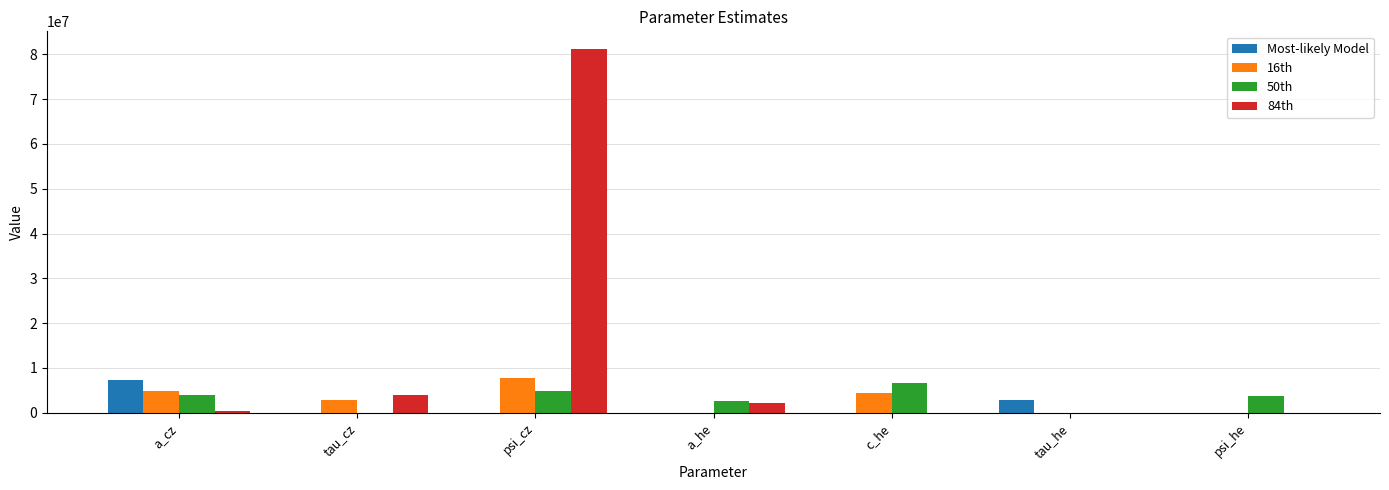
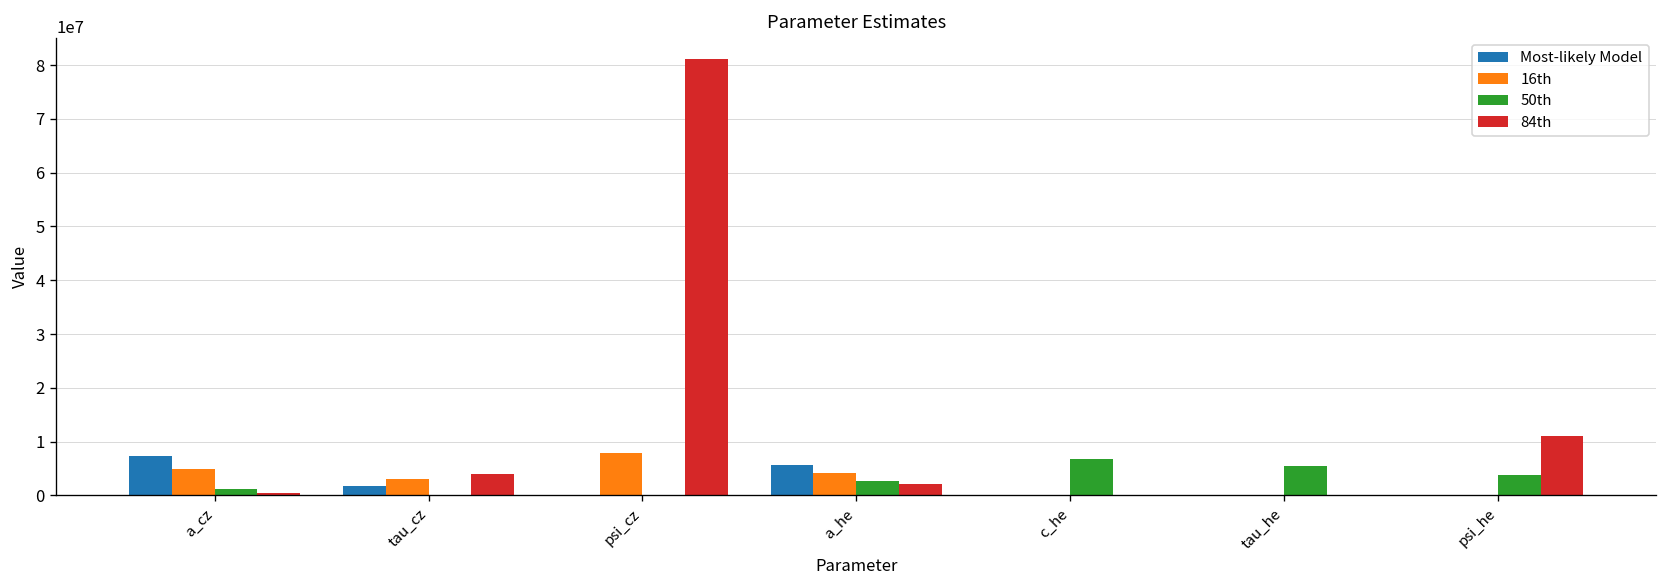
50th, a_cz: 4000000 -> 1000000
Most-likely Model, tau_cz: 0 -> 2000000
50th, psi_cz: 5000000 -> 0
Most-likely Model, a_he: 0 -> 6000000
16th, a_he: 0 -> 4000000
16th, c_he: 4000000 -> 0
Most-likely Model, tau_he: 3000000 -> 0
50th, tau_he: 0 -> 6000000
84th, psi_he: 0 -> 11000000
